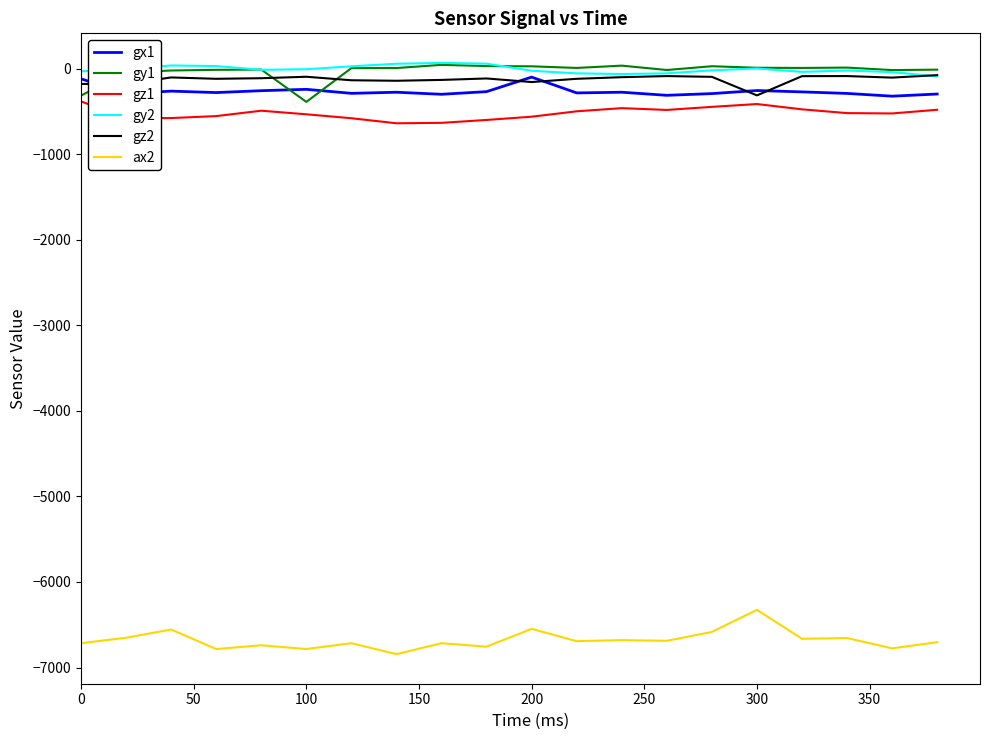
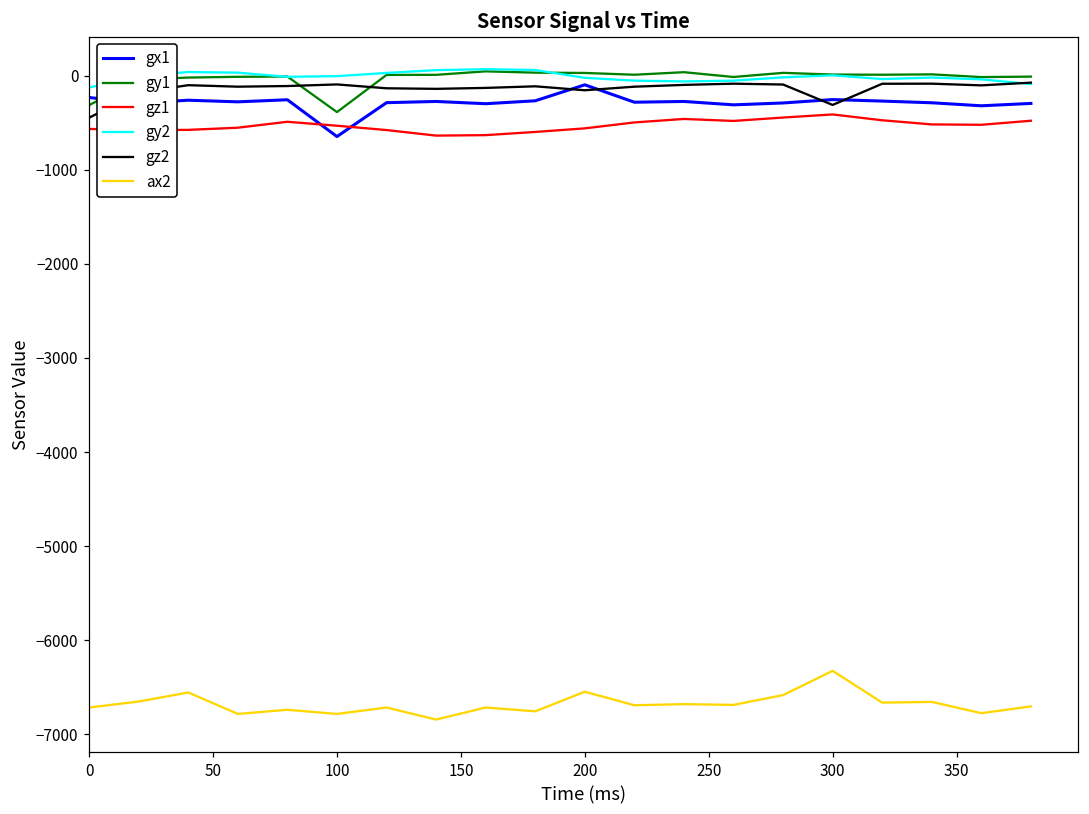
gx1, 0: -100 -> -200
gz1, 0: -400 -> -600
gy2, 0: 0 -> -100
gz2, 0: -200 -> -400
gx1, 100: -200 -> -600
